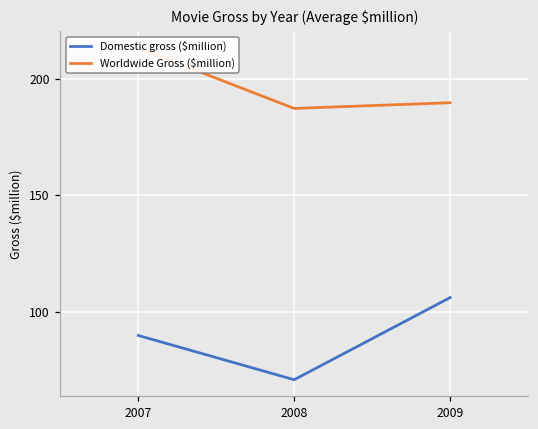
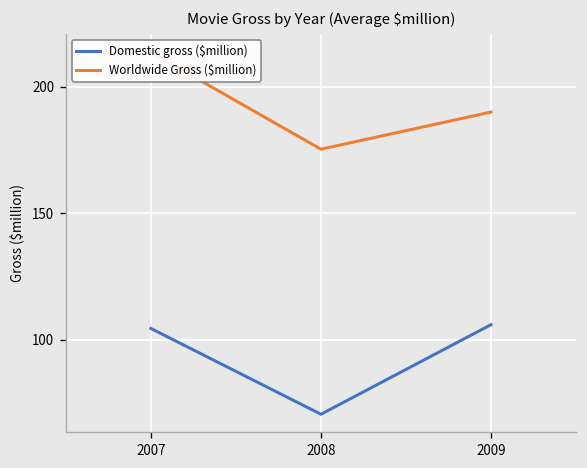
Domestic gross ($million), 2007: 90 -> 105
Worldwide Gross ($million), 2008: 187 -> 175
